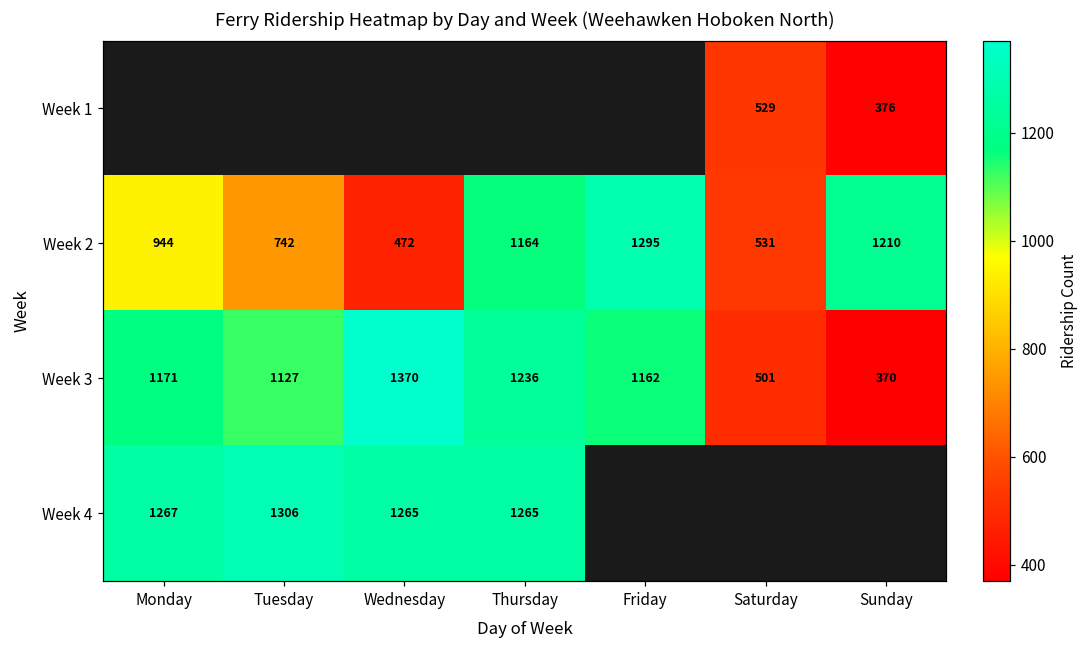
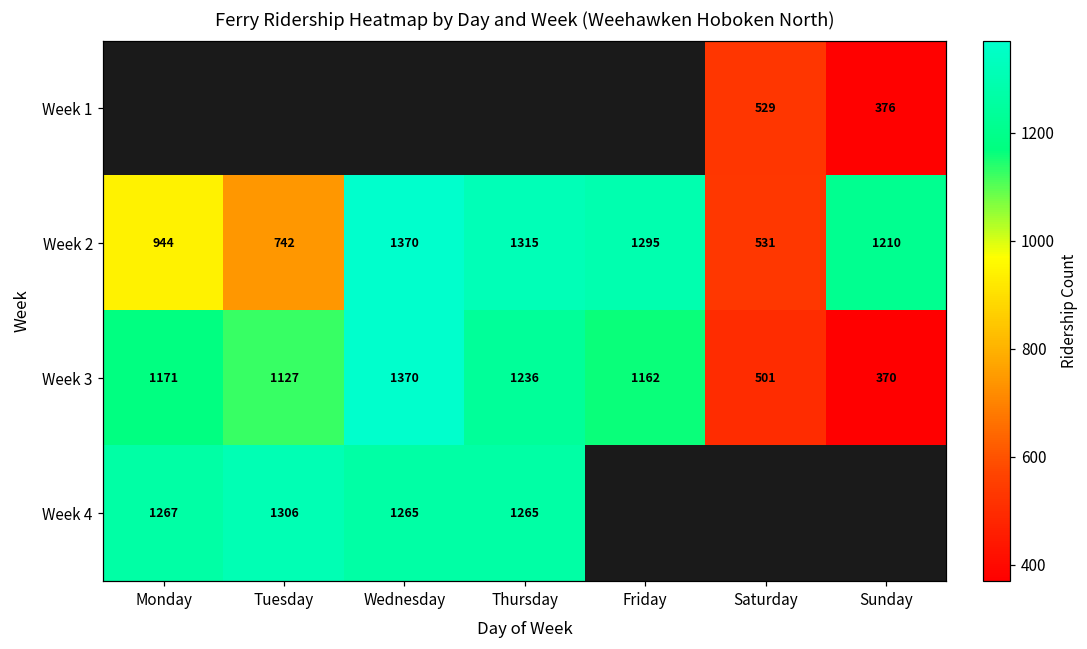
Week 2, Wednesday: 472 -> 1370
Week 2, Thursday: 1164 -> 1315
